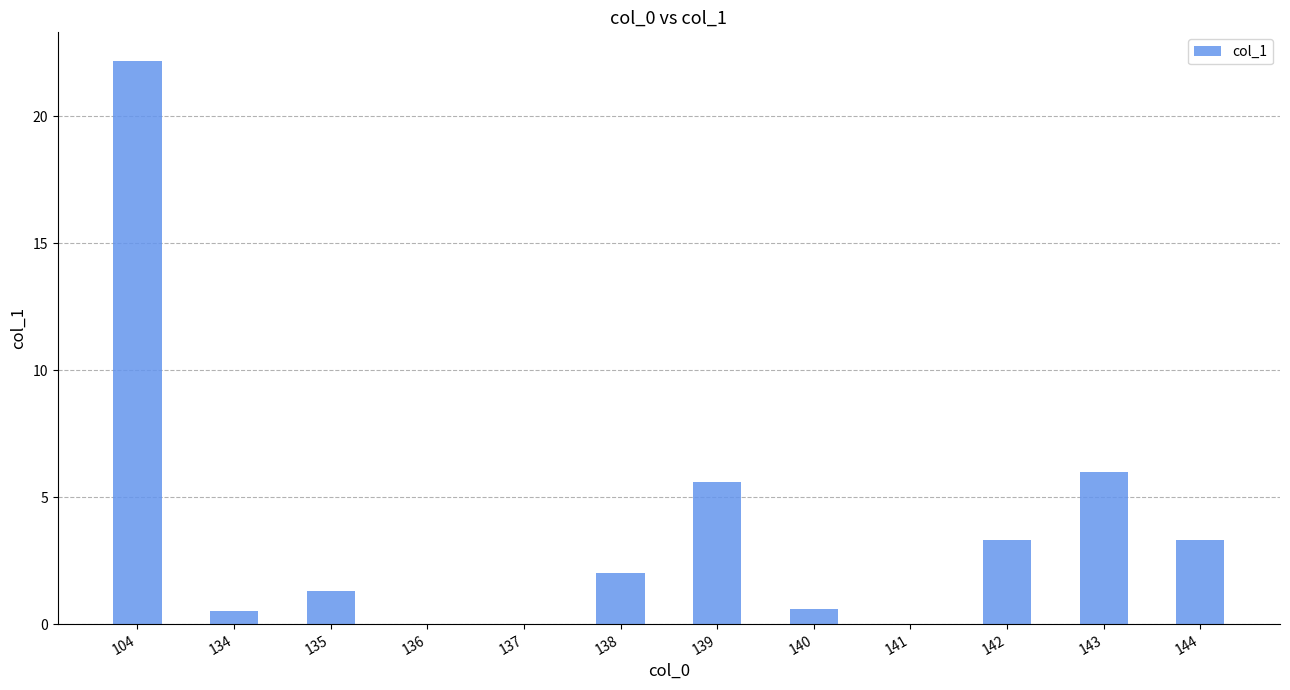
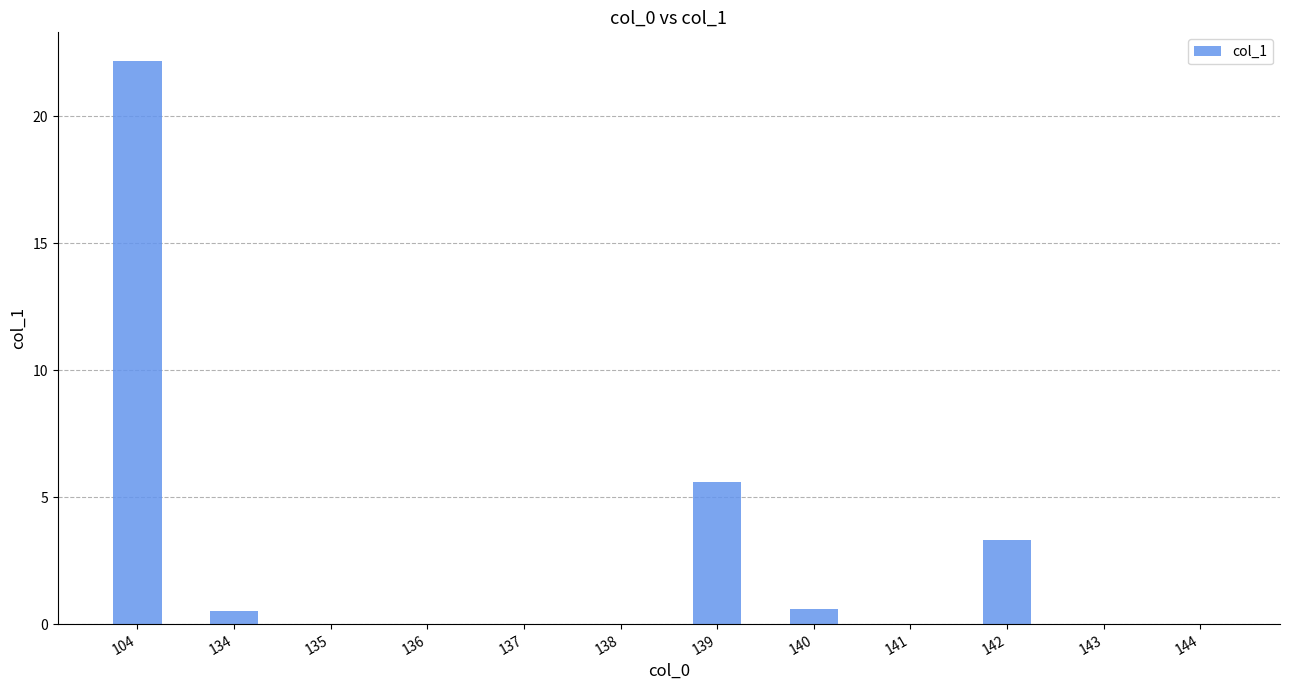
135: 1.3 -> 0.0
138: 2 -> 0
143: 6 -> 0
144: 3.3 -> 0.0
